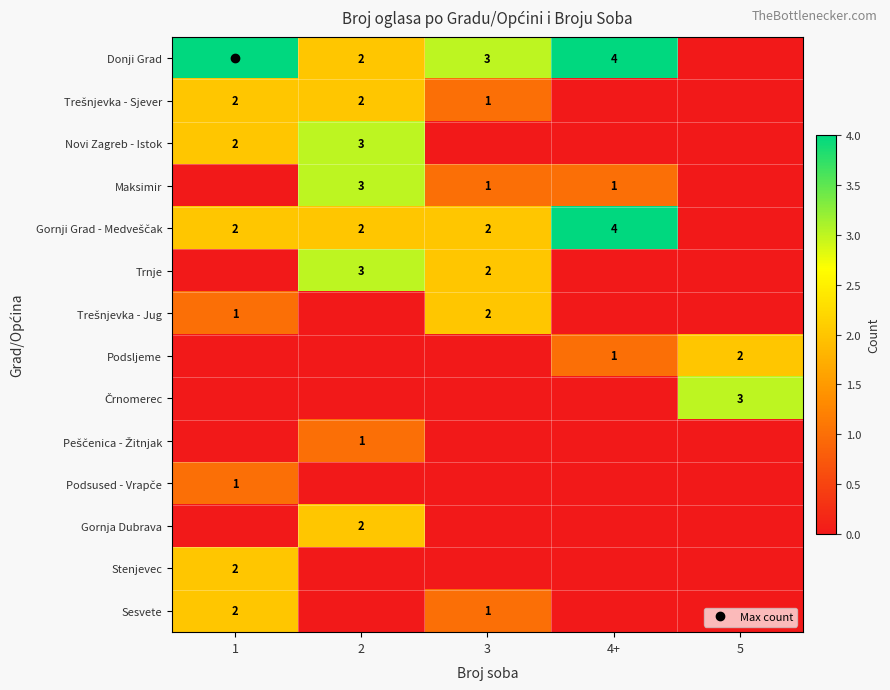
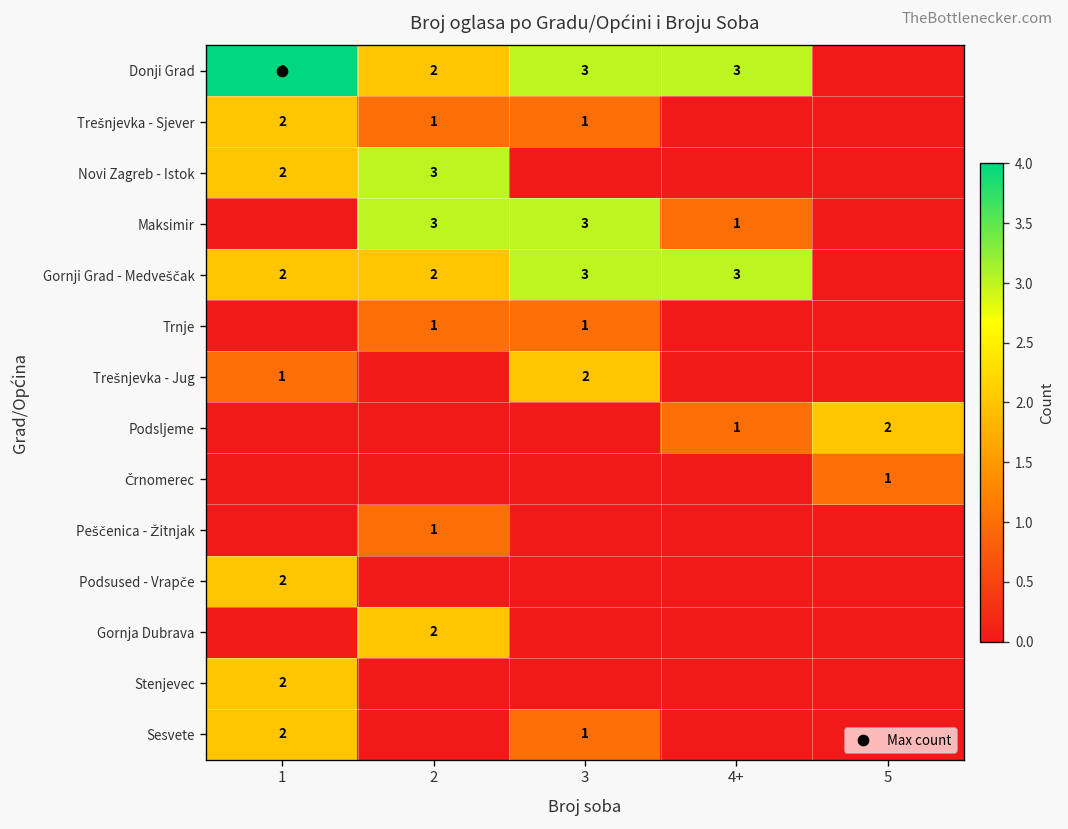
Donji Grad, 4+: 4 -> 3
Trešnjevka - Sjever, 2: 2 -> 1
Maksimir, 3: 1 -> 3
Gornji Grad - Medveščak, 3: 2 -> 3
Gornji Grad - Medveščak, 4+: 4 -> 3
Trnje, 2: 3 -> 1
Trnje, 3: 2 -> 1
Črnomerec, 5: 3 -> 1
Podsused - Vrapče, 1: 1 -> 2
